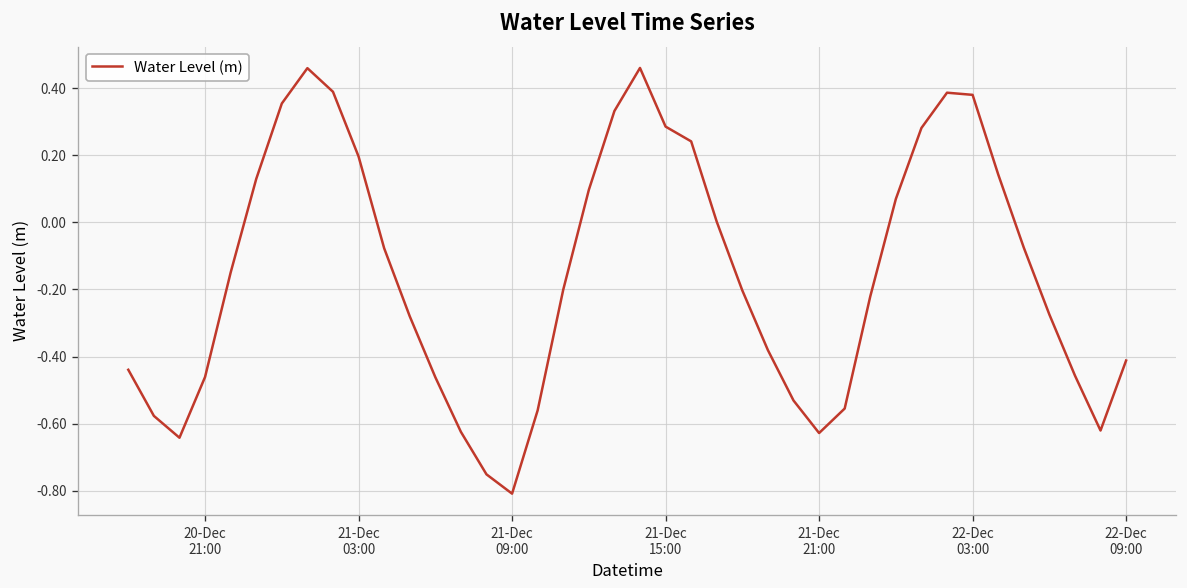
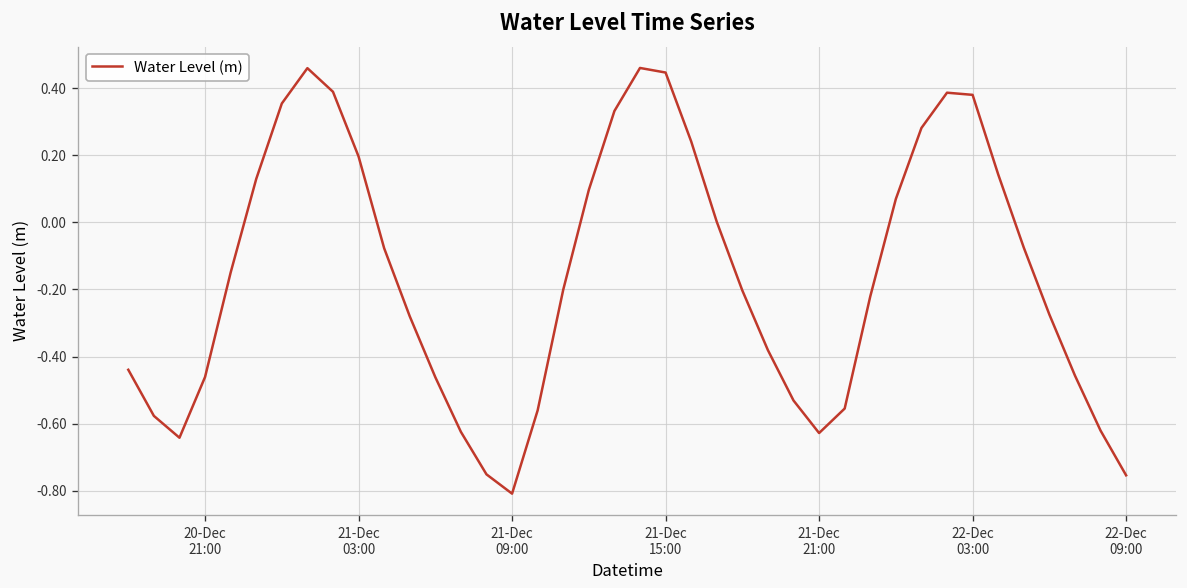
21-Dec 15:00: 0.29 -> 0.45
22-Dec 09:00: -0.41 -> -0.75
